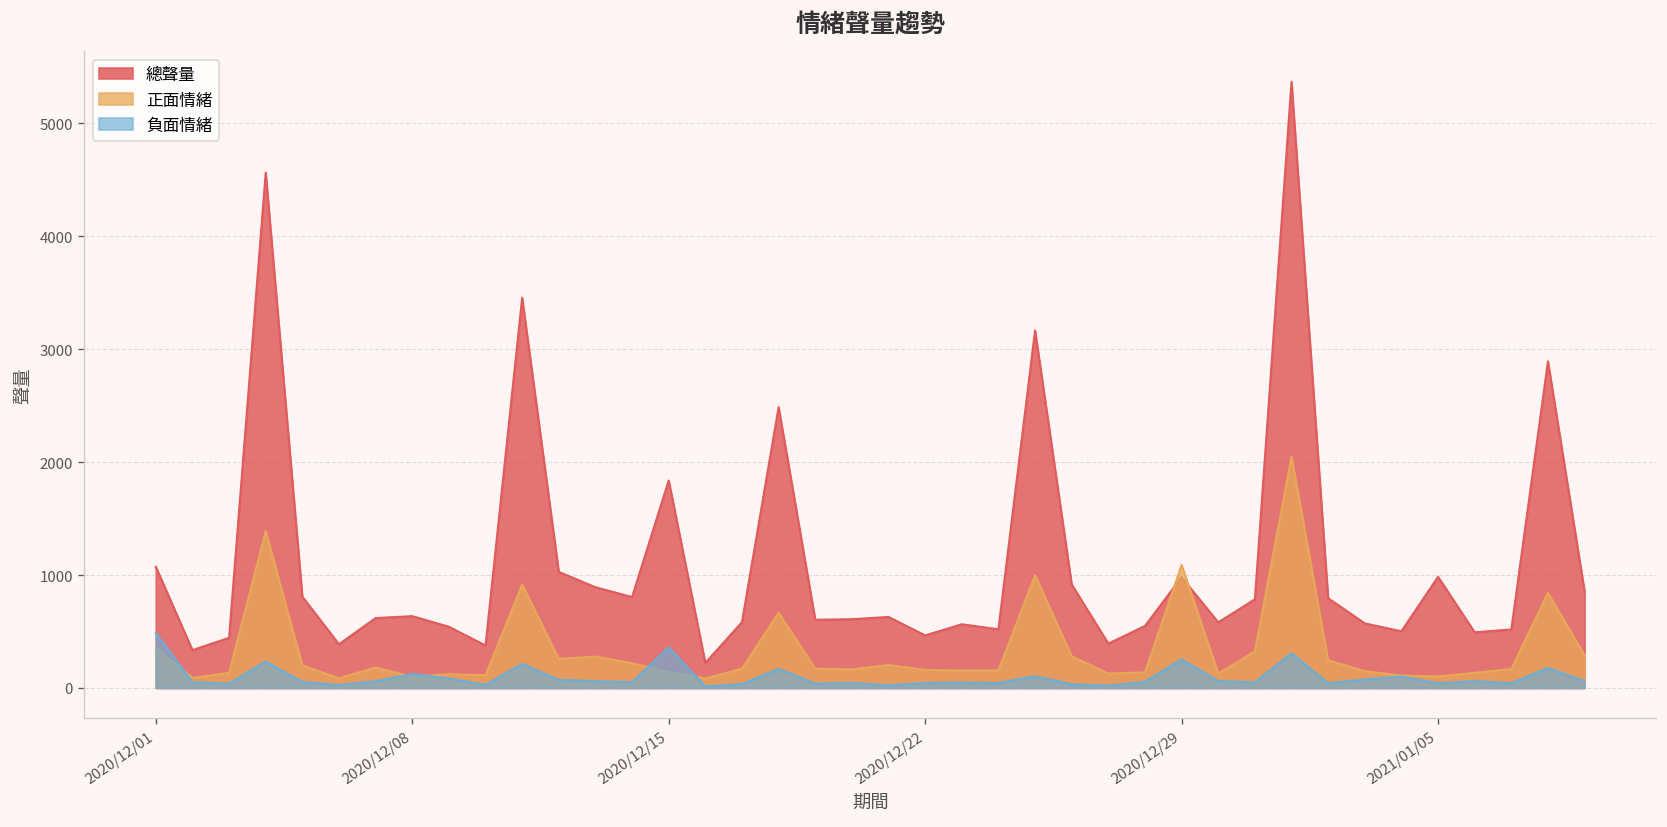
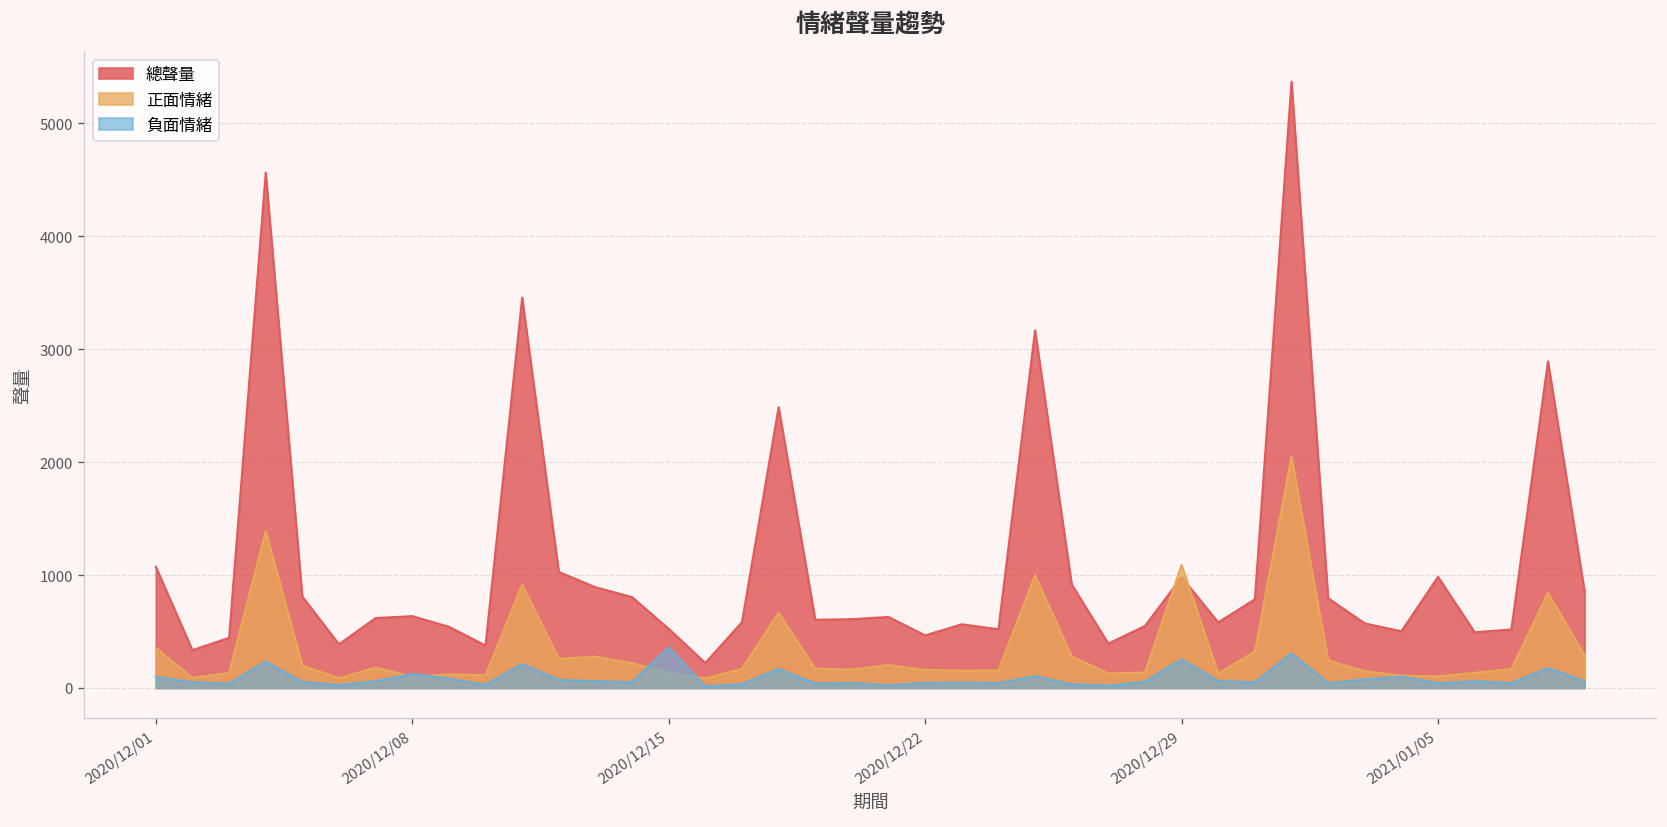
負面情緒, 2020/12/01: 500 -> 100
總聲量, 2020/12/15: 1800 -> 500
